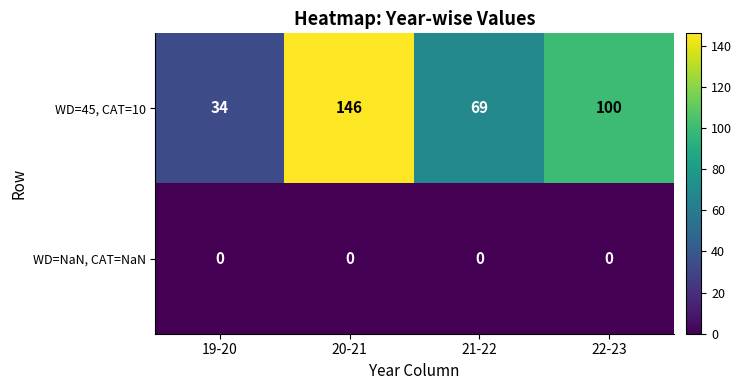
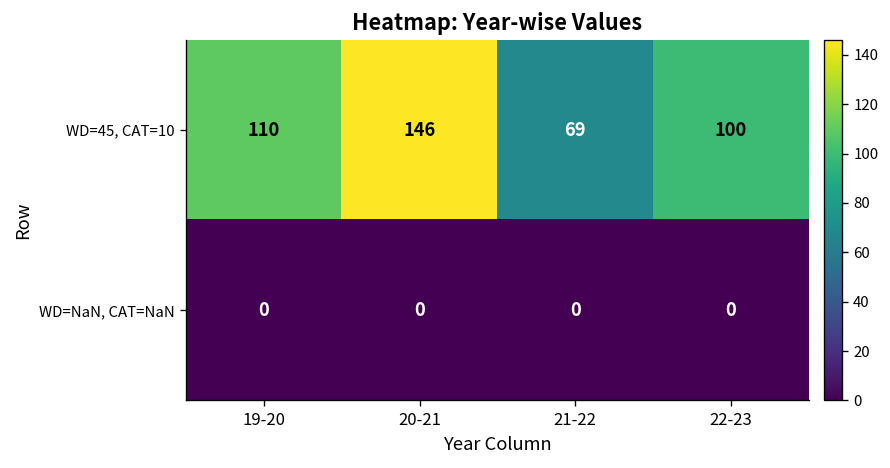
WD=45, CAT=10, 19-20: 34 -> 110
